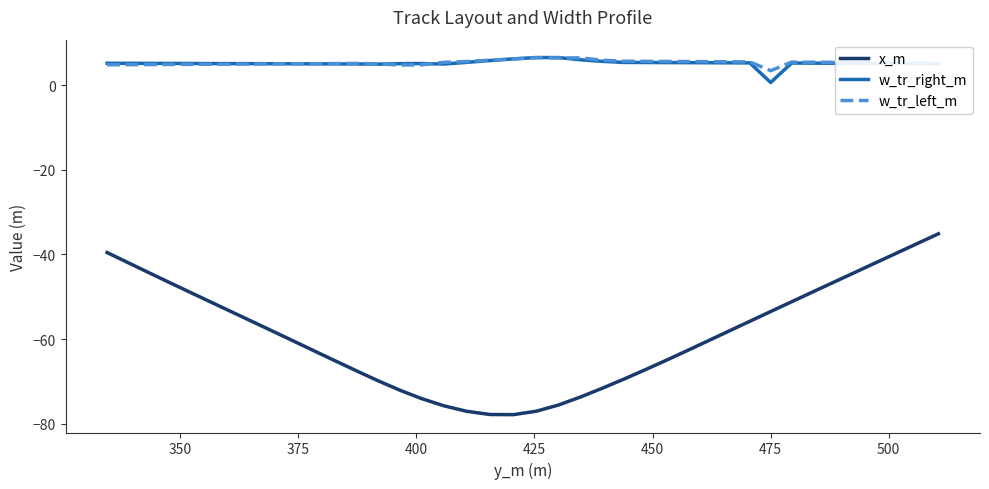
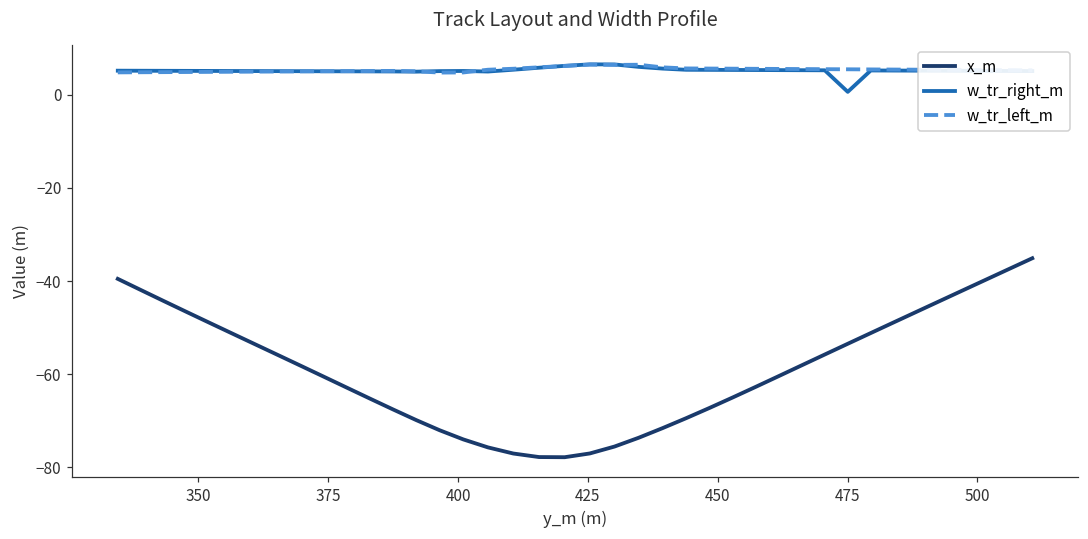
w_tr_left_m, 475: 3 -> 5
